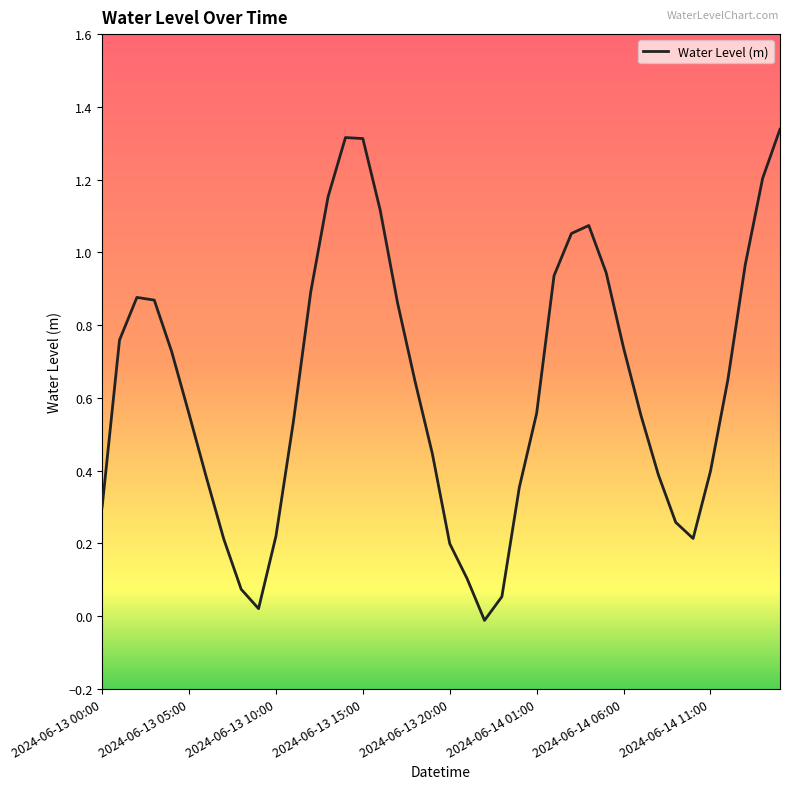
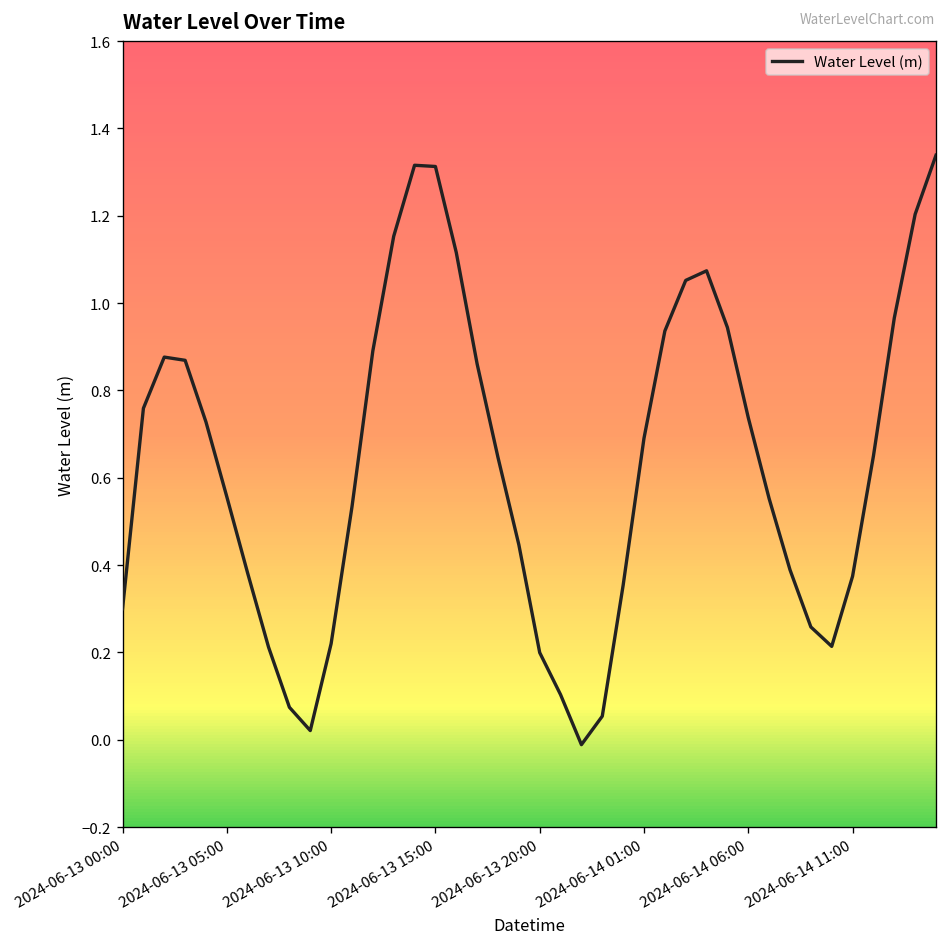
2024-06-14 01:00: 0.56 -> 0.69
2024-06-14 11:00: 0.40 -> 0.37
